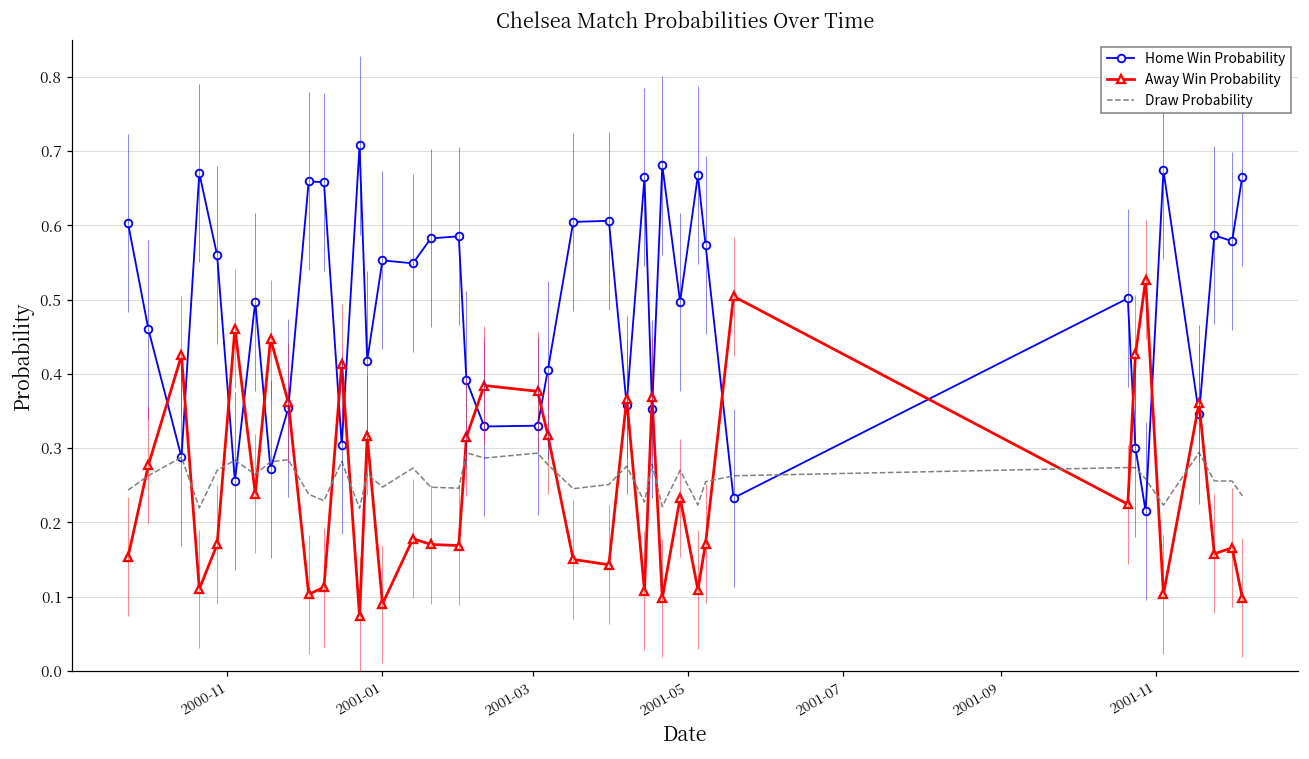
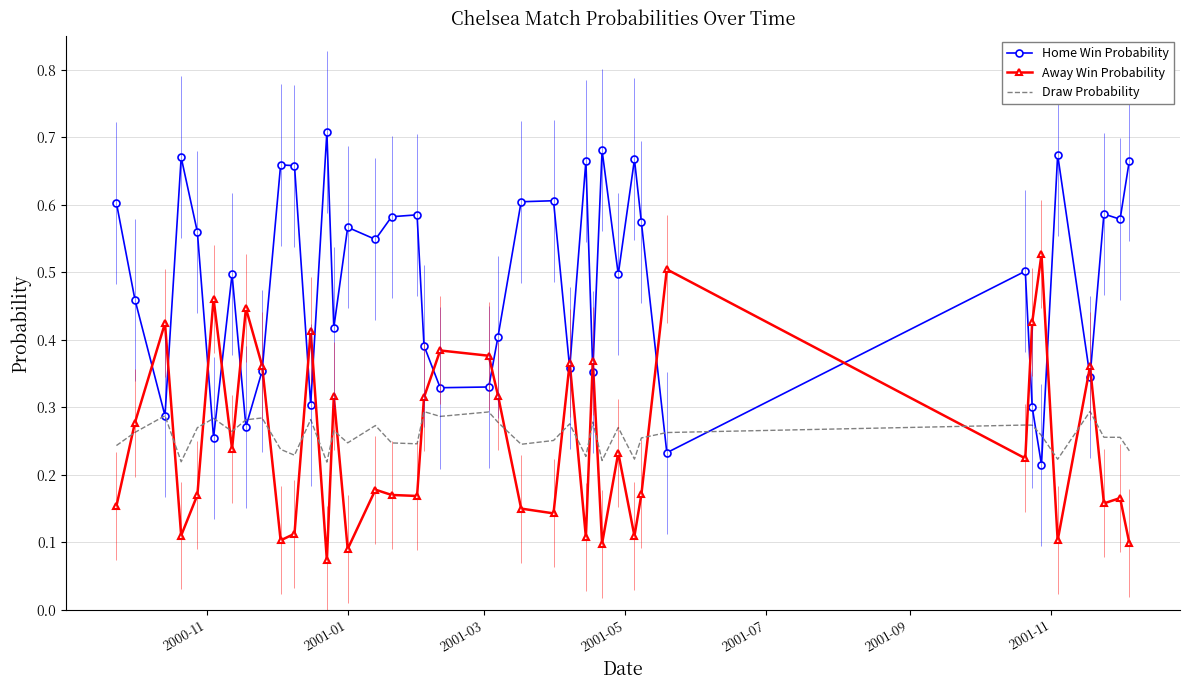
Home Win Probability, 2001-01: 0.55 -> 0.57
